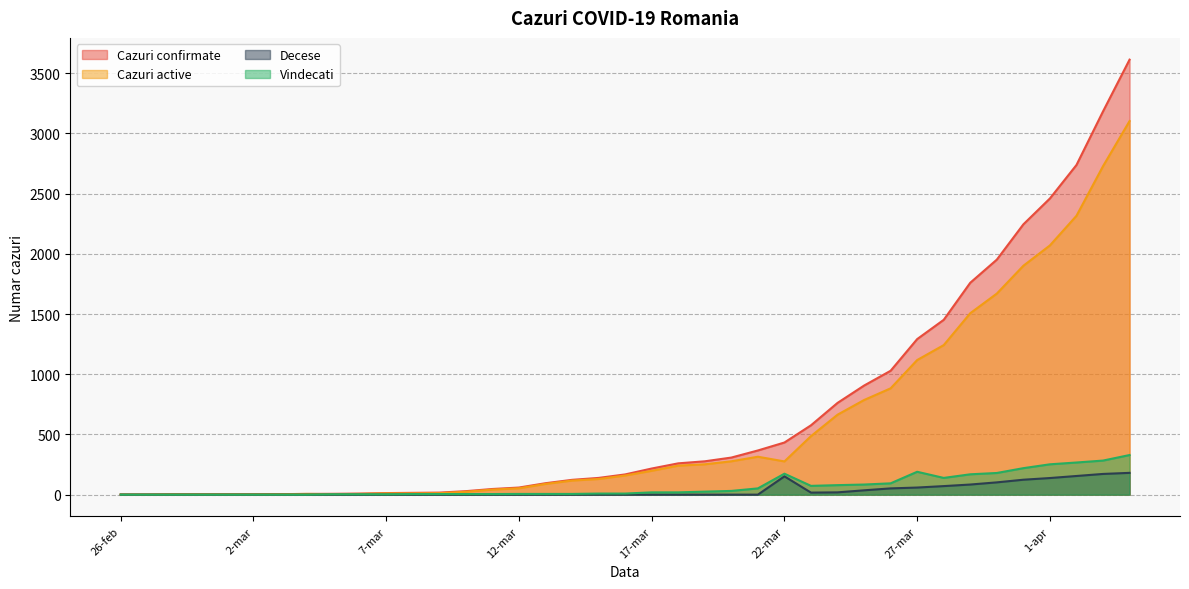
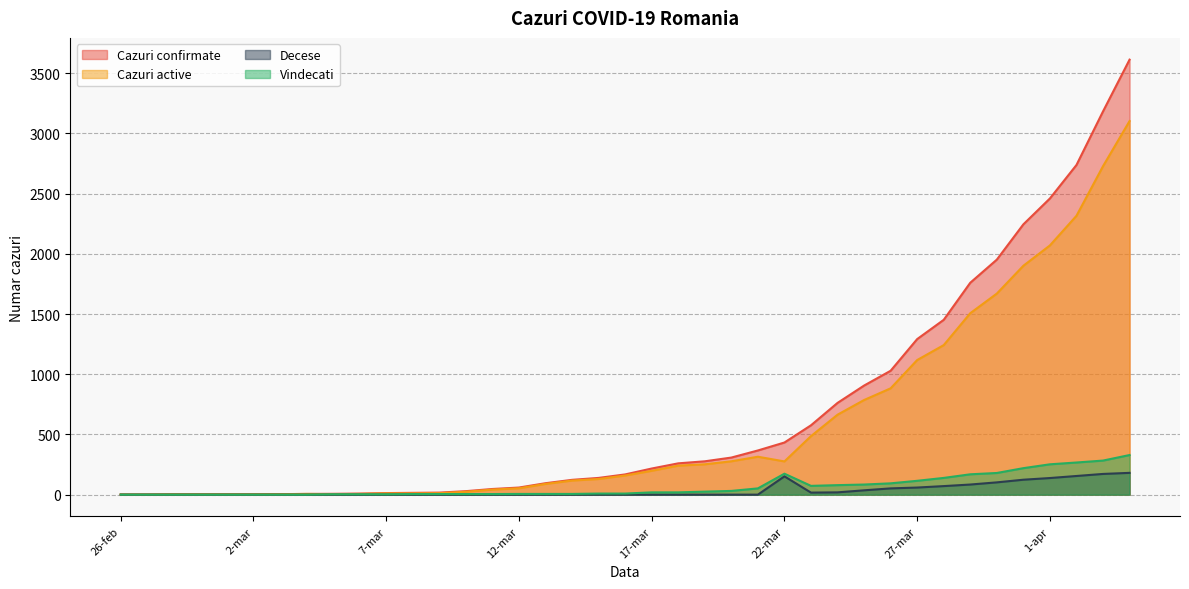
Vindecati, 27-mar: 190 -> 120
